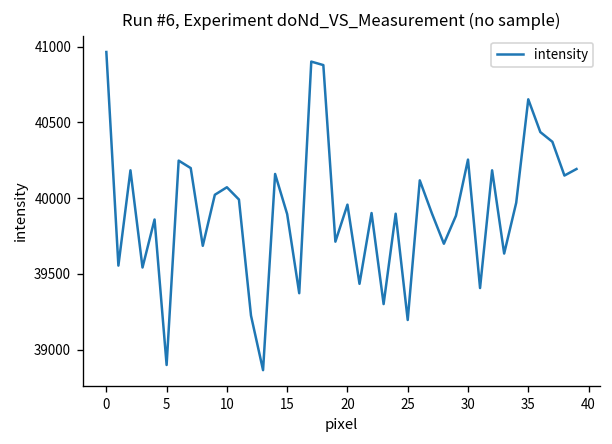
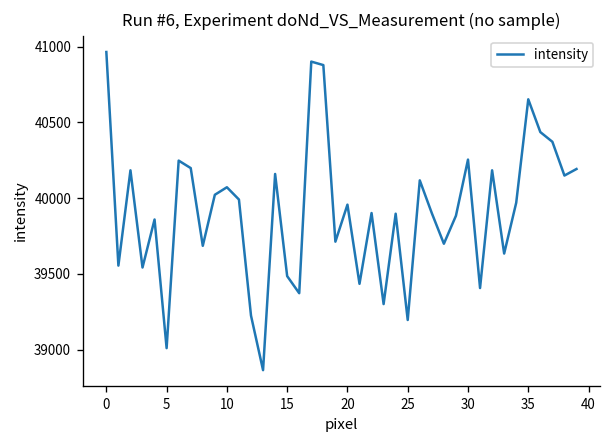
5: 38900 -> 39010
15: 39890 -> 39480
